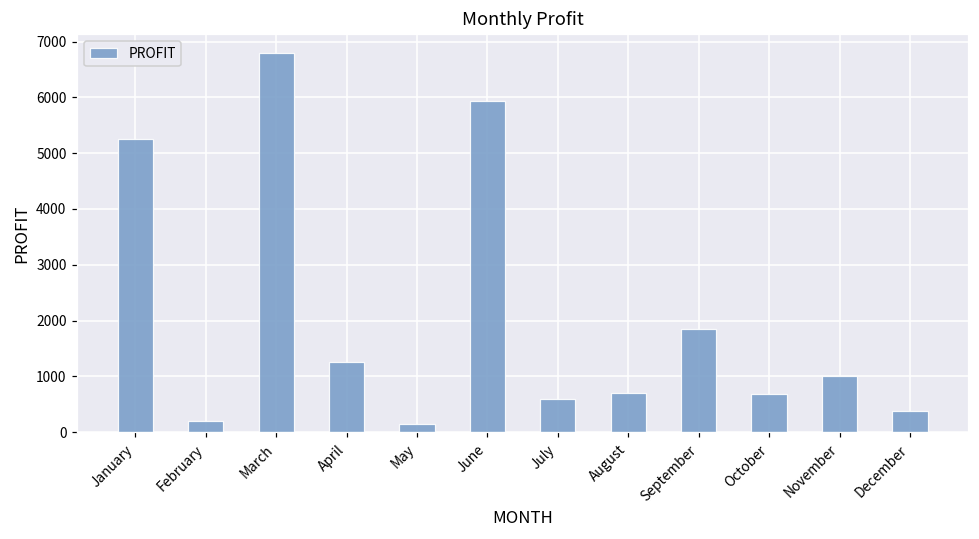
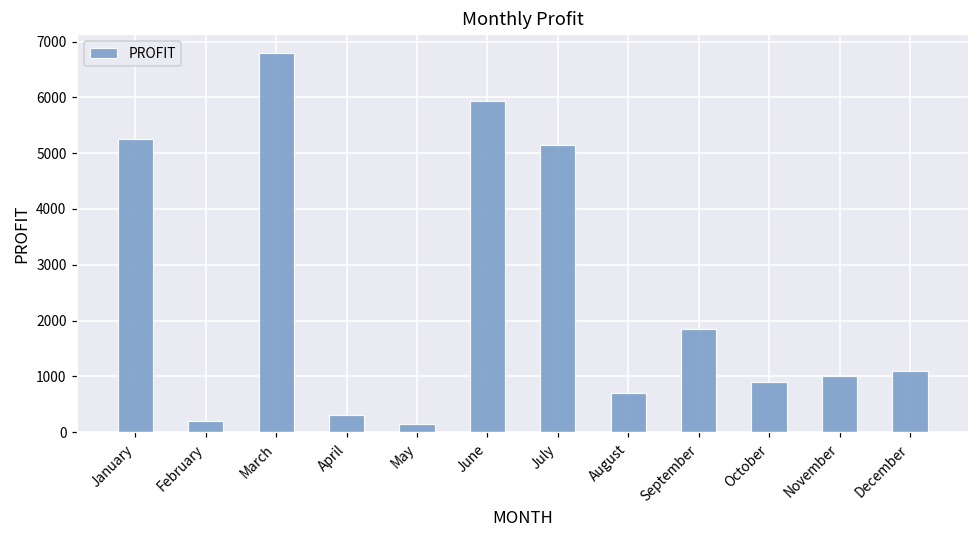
April: 1300 -> 300
July: 600 -> 5100
October: 700 -> 900
December: 400 -> 1100
